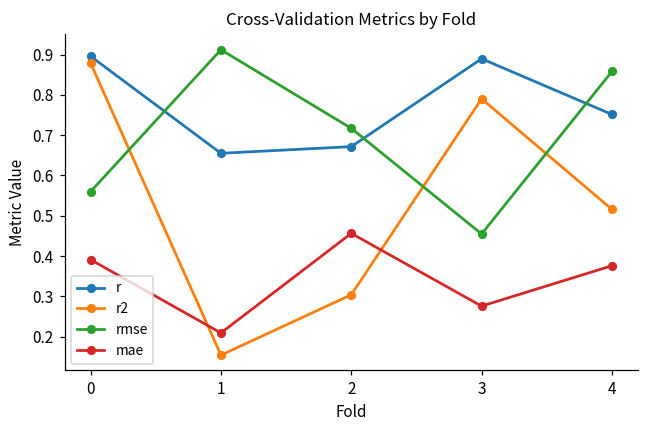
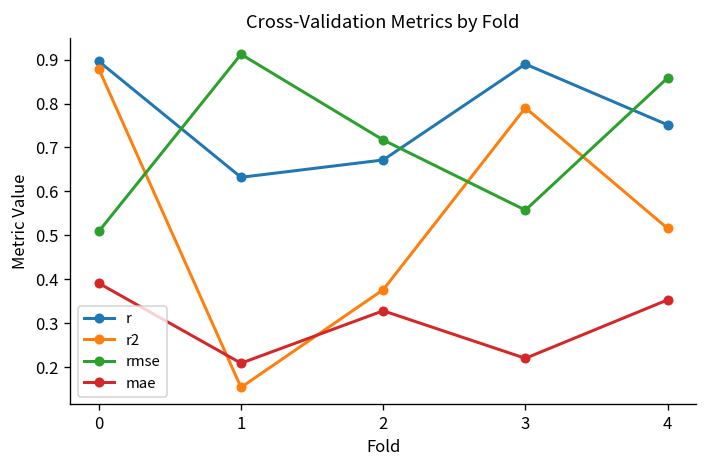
rmse, 0: 0.56 -> 0.51
r, 1: 0.66 -> 0.63
r2, 2: 0.30 -> 0.38
mae, 2: 0.46 -> 0.33
rmse, 3: 0.45 -> 0.56
mae, 3: 0.28 -> 0.22
mae, 4: 0.38 -> 0.35
